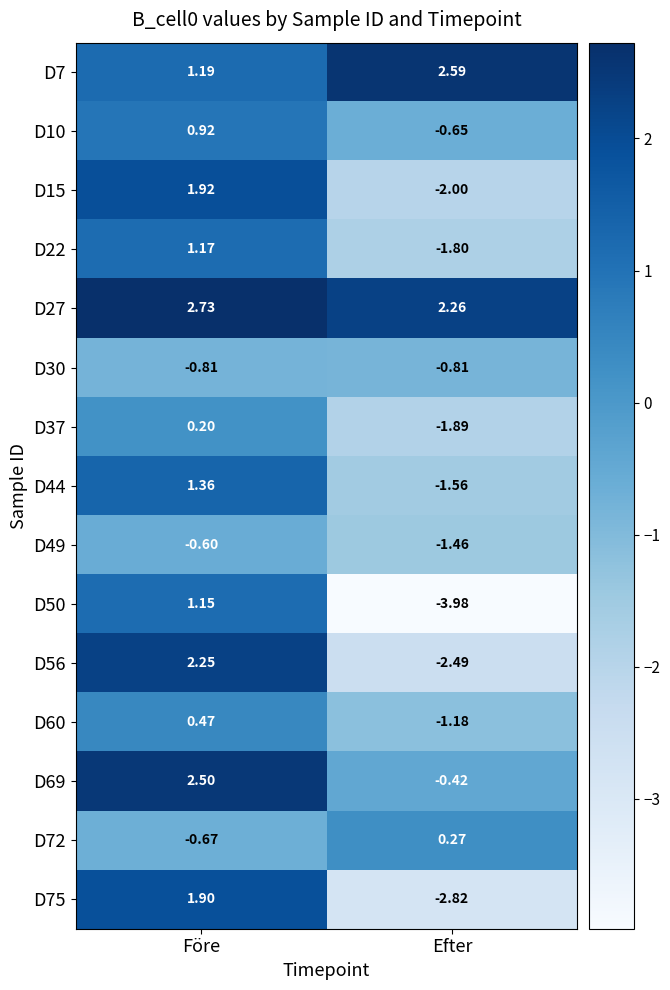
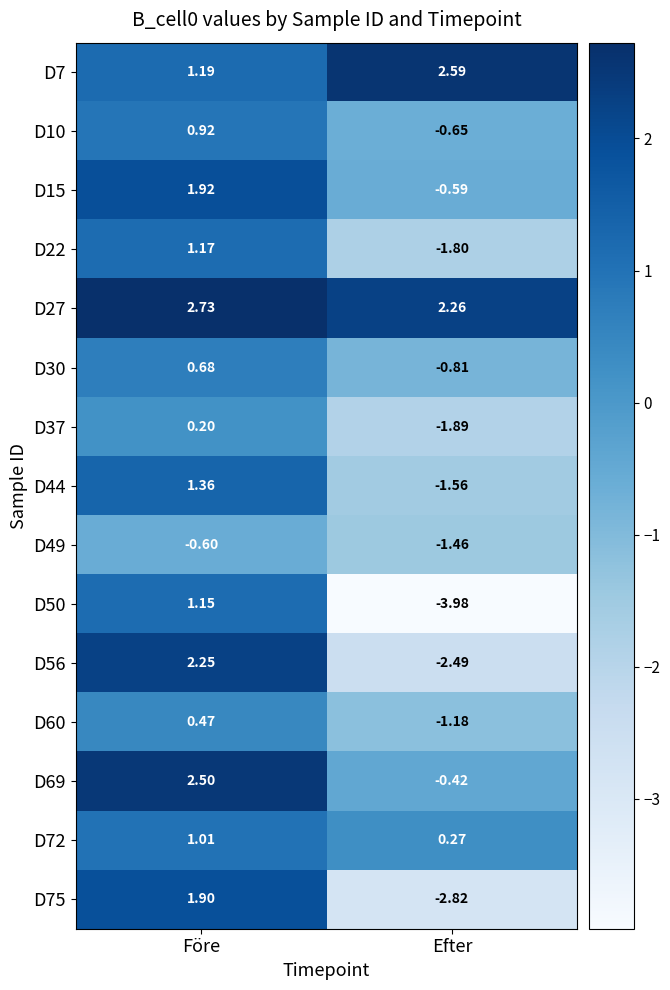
D15, Efter: -2.00 -> -0.59
D30, Före: -0.81 -> 0.68
D72, Före: -0.67 -> 1.01
